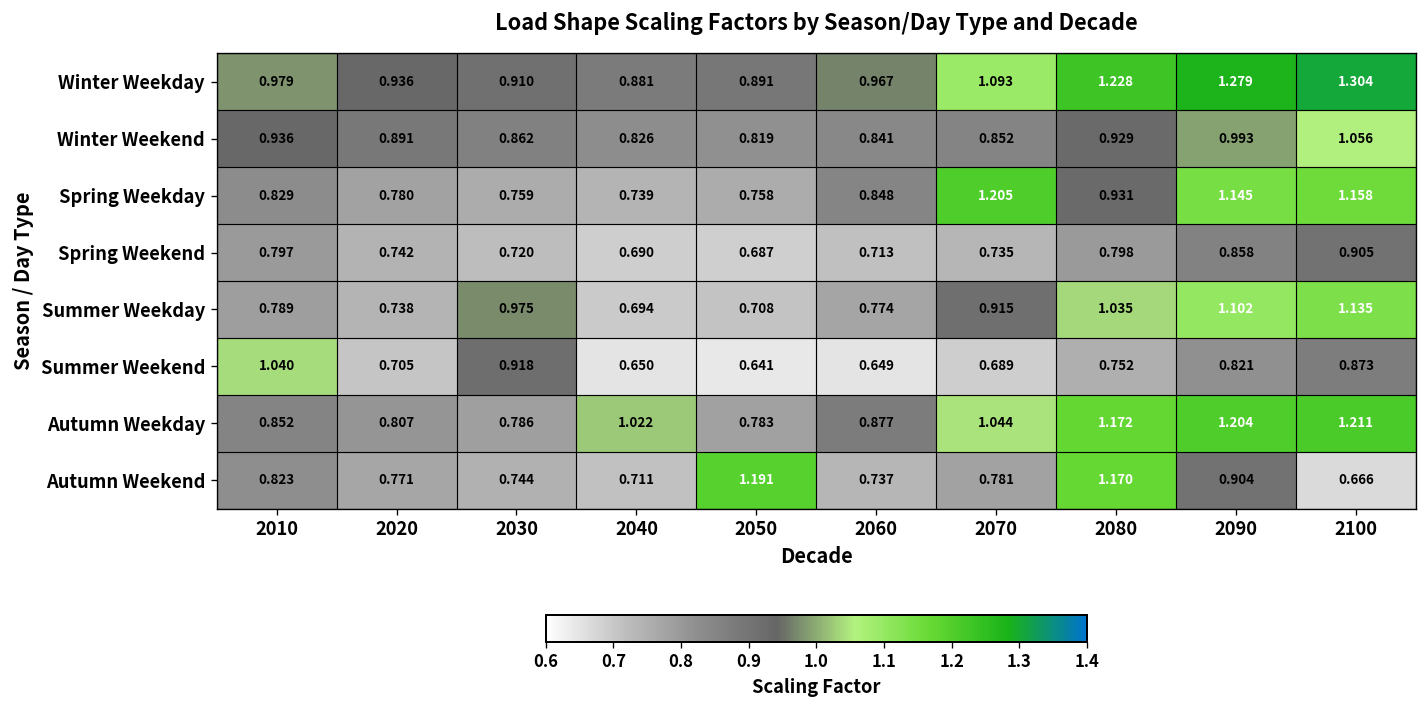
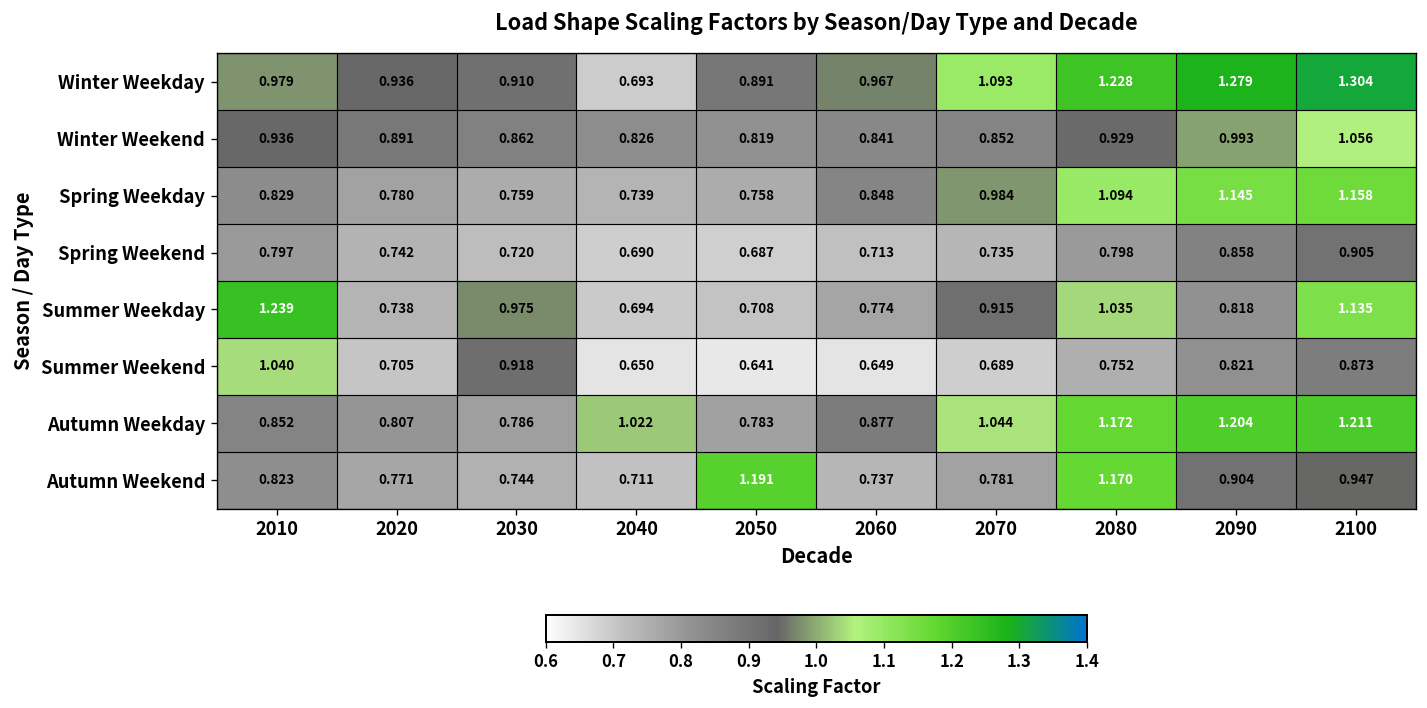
Winter Weekday, 2040: 0.881 -> 0.693
Spring Weekday, 2070: 1.205 -> 0.984
Spring Weekday, 2080: 0.931 -> 1.094
Summer Weekday, 2010: 0.789 -> 1.239
Summer Weekday, 2090: 1.102 -> 0.818
Autumn Weekend, 2100: 0.666 -> 0.947
